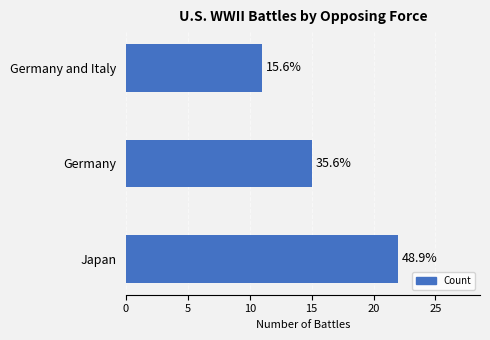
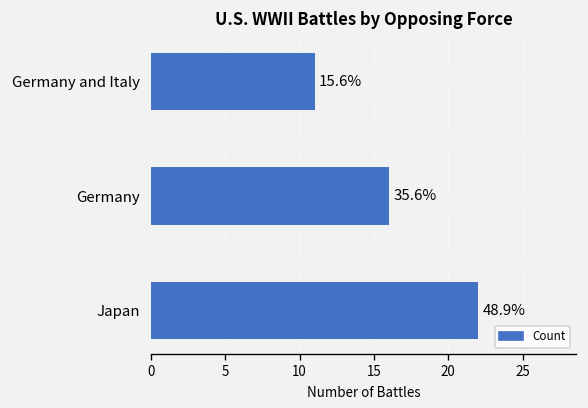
Germany: 15 -> 16
